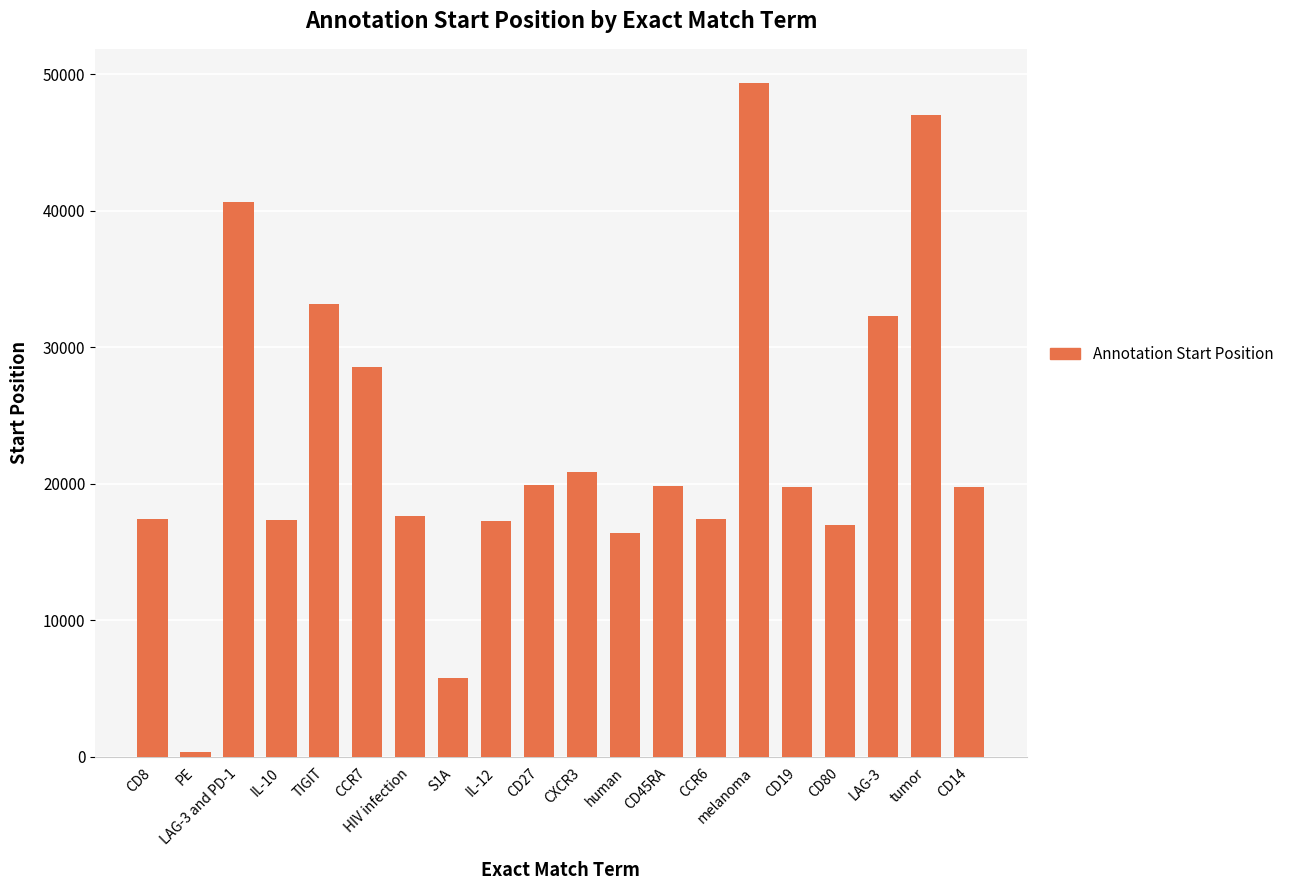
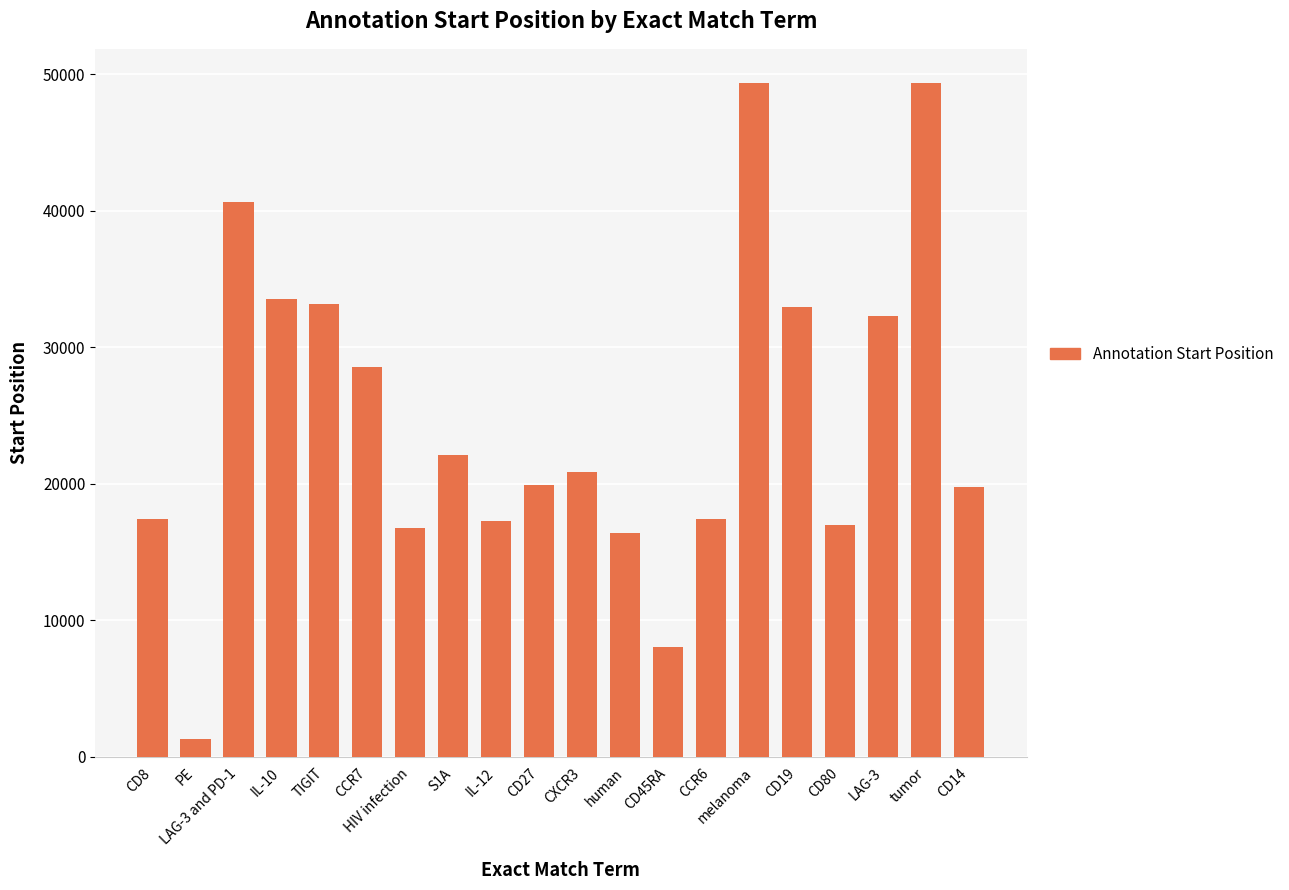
PE: 300 -> 1300
IL-10: 17300 -> 33500
HIV infection: 17600 -> 16800
S1A: 5800 -> 22100
CD45RA: 19900 -> 8100
CD19: 19800 -> 32900
tumor: 47000 -> 49300
